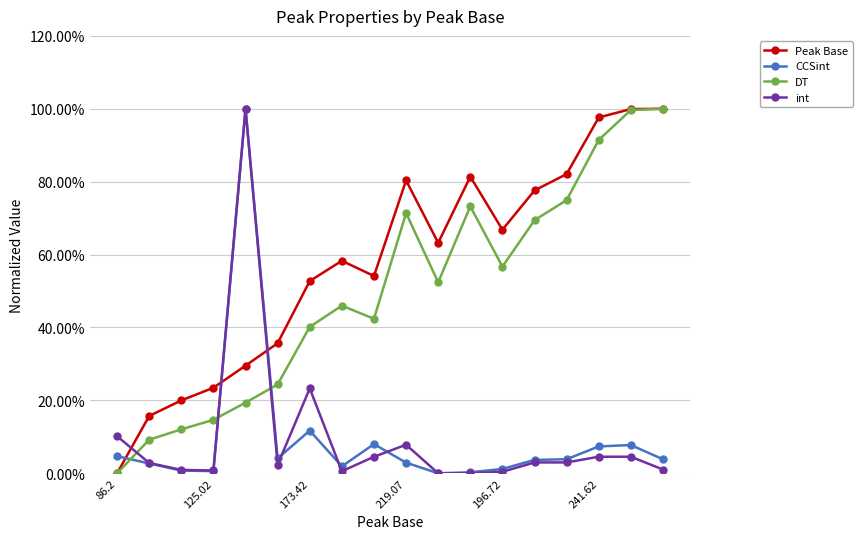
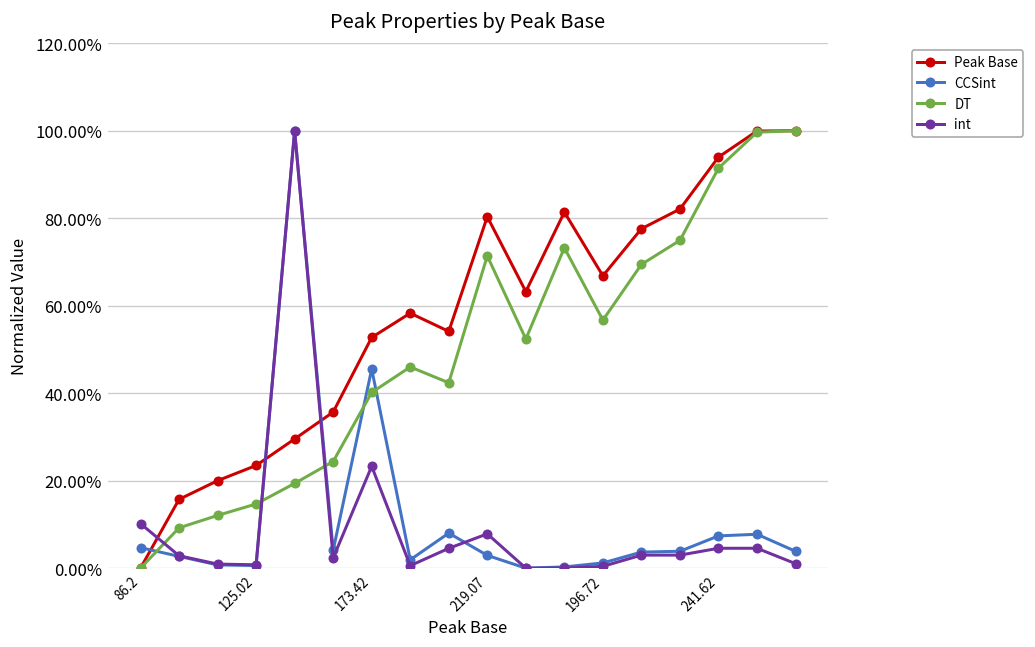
CCSint, 173.42: 12% -> 46%
Peak Base, 241.62: 98% -> 94%
